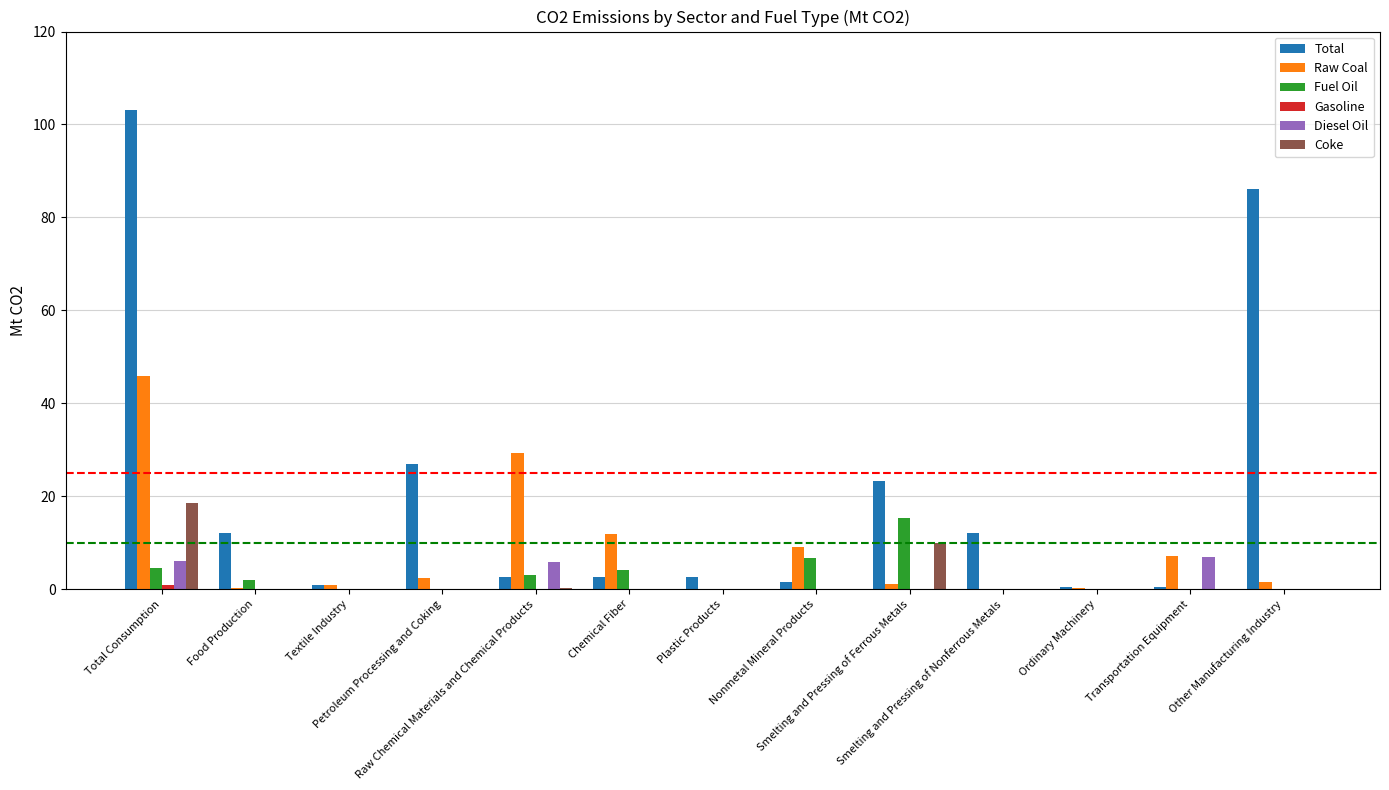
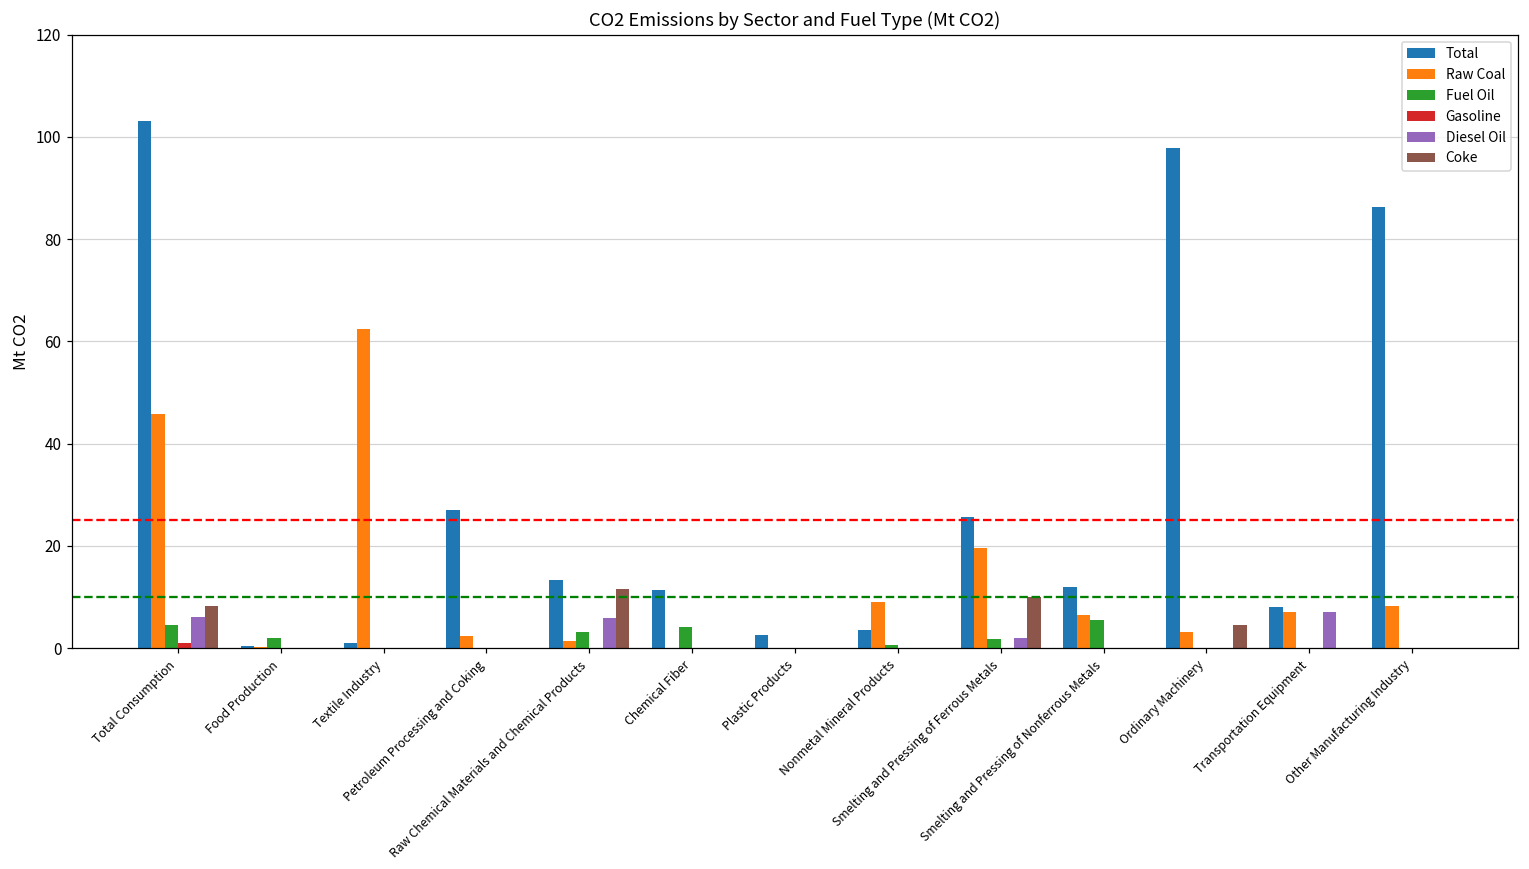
Coke, Total Consumption: 19 -> 8
Total, Food Production: 12 -> 0
Raw Coal, Textile Industry: 1 -> 62
Total, Raw Chemical Materials and Chemical Products: 3 -> 13
Raw Coal, Raw Chemical Materials and Chemical Products: 29 -> 1
Coke, Raw Chemical Materials and Chemical Products: 0 -> 12
Total, Chemical Fiber: 3 -> 11
Raw Coal, Chemical Fiber: 12 -> 0
Total, Nonmetal Mineral Products: 2 -> 4
Fuel Oil, Nonmetal Mineral Products: 7 -> 1
Total, Smelting and Pressing of Ferrous Metals: 23 -> 26
Raw Coal, Smelting and Pressing of Ferrous Metals: 1 -> 20
Fuel Oil, Smelting and Pressing of Ferrous Metals: 15 -> 2
Diesel Oil, Smelting and Pressing of Ferrous Metals: 0 -> 2
Raw Coal, Smelting and Pressing of Nonferrous Metals: 0 -> 6
Fuel Oil, Smelting and Pressing of Nonferrous Metals: 0 -> 6
Total, Ordinary Machinery: 1 -> 98
Raw Coal, Ordinary Machinery: 0 -> 3
Coke, Ordinary Machinery: 0 -> 5
Total, Transportation Equipment: 1 -> 8
Raw Coal, Other Manufacturing Industry: 2 -> 8
